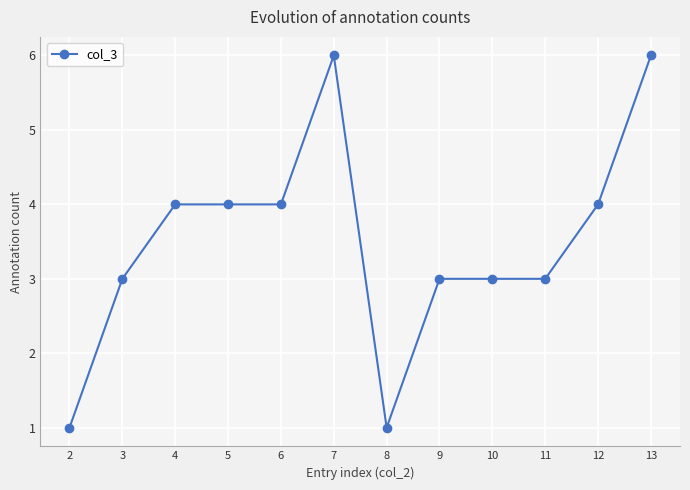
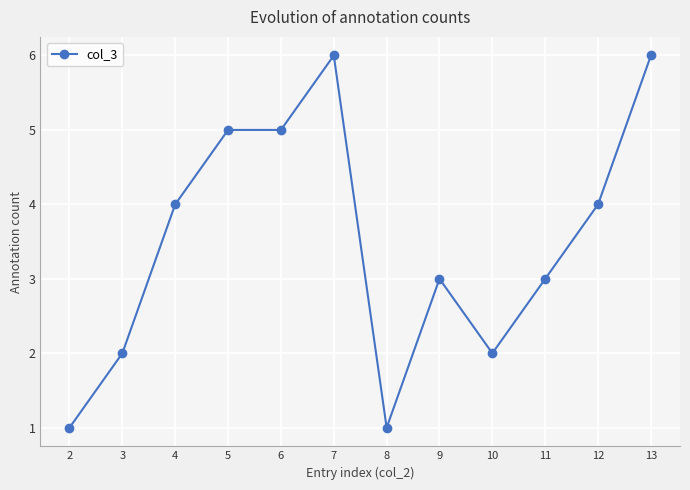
3: 3 -> 2
5: 4 -> 5
6: 4 -> 5
10: 3 -> 2
